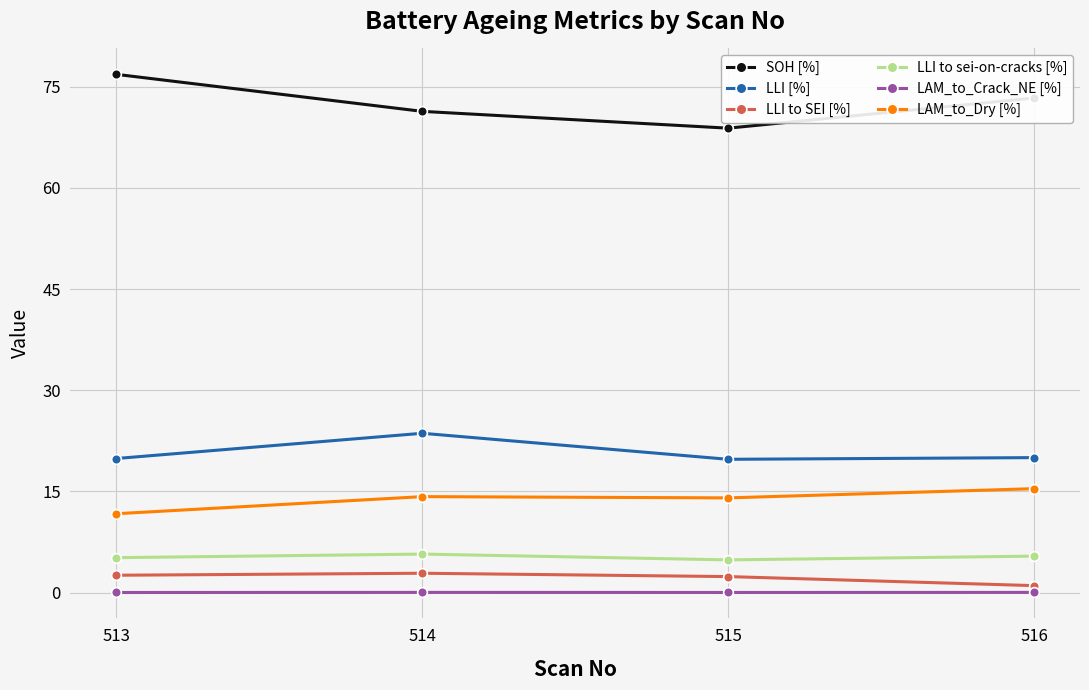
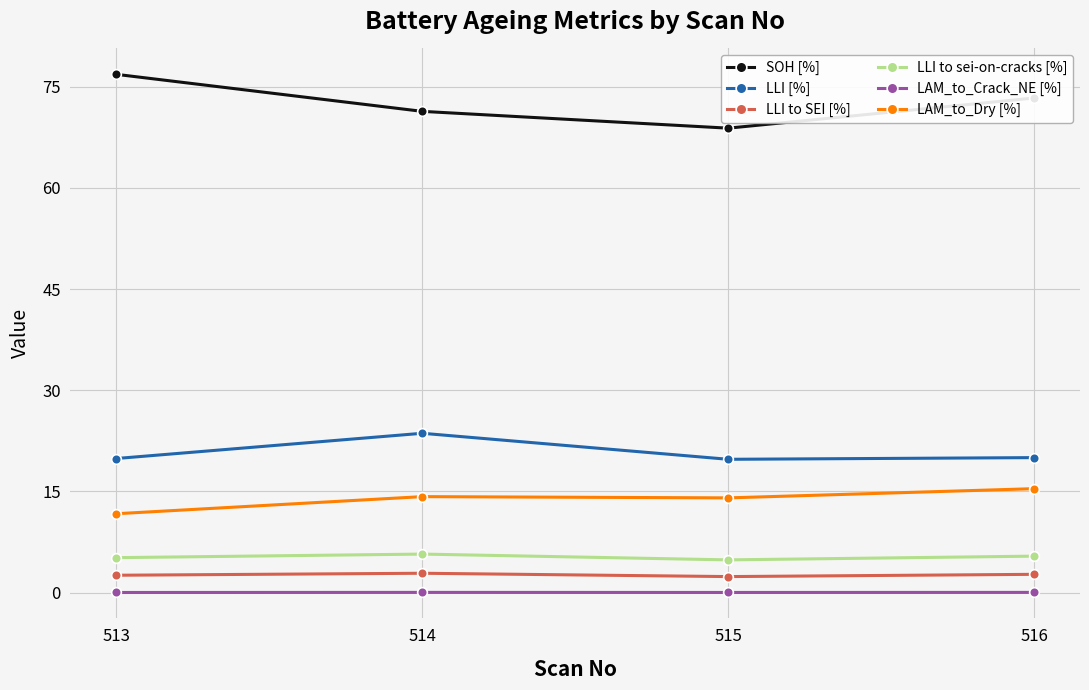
LLI to SEI [%], 516: 1 -> 3
